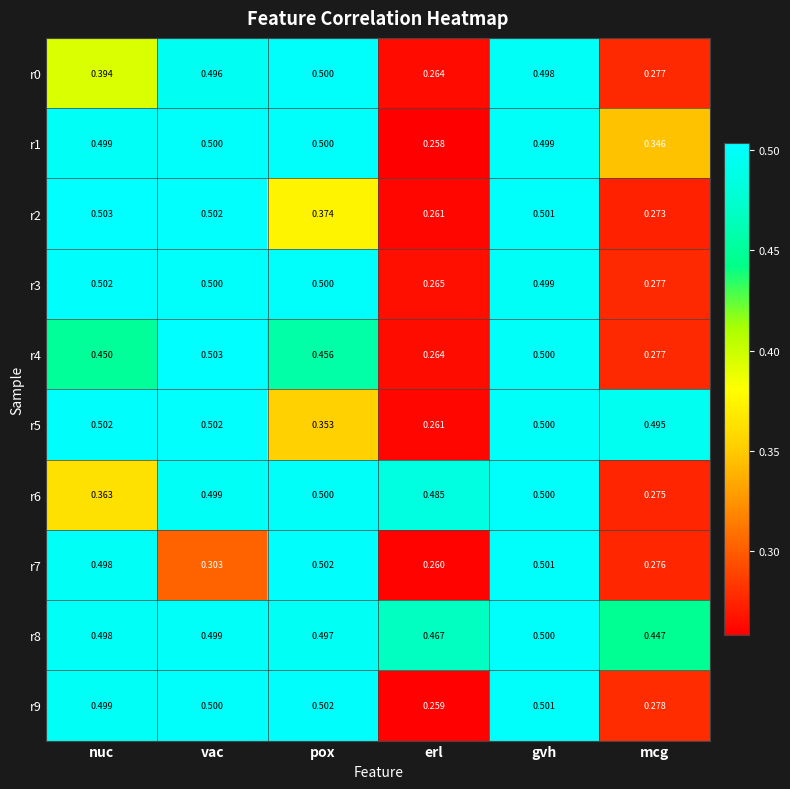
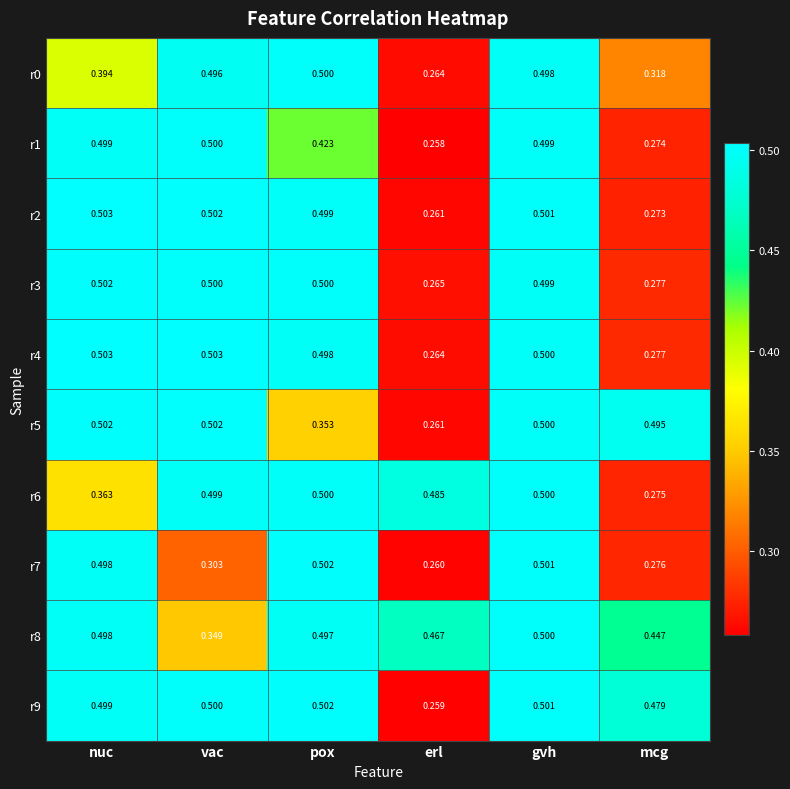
r0, mcg: 0.277 -> 0.318
r1, pox: 0.500 -> 0.423
r1, mcg: 0.346 -> 0.274
r2, pox: 0.374 -> 0.499
r4, nuc: 0.450 -> 0.503
r4, pox: 0.456 -> 0.498
r8, vac: 0.499 -> 0.349
r9, mcg: 0.278 -> 0.479
